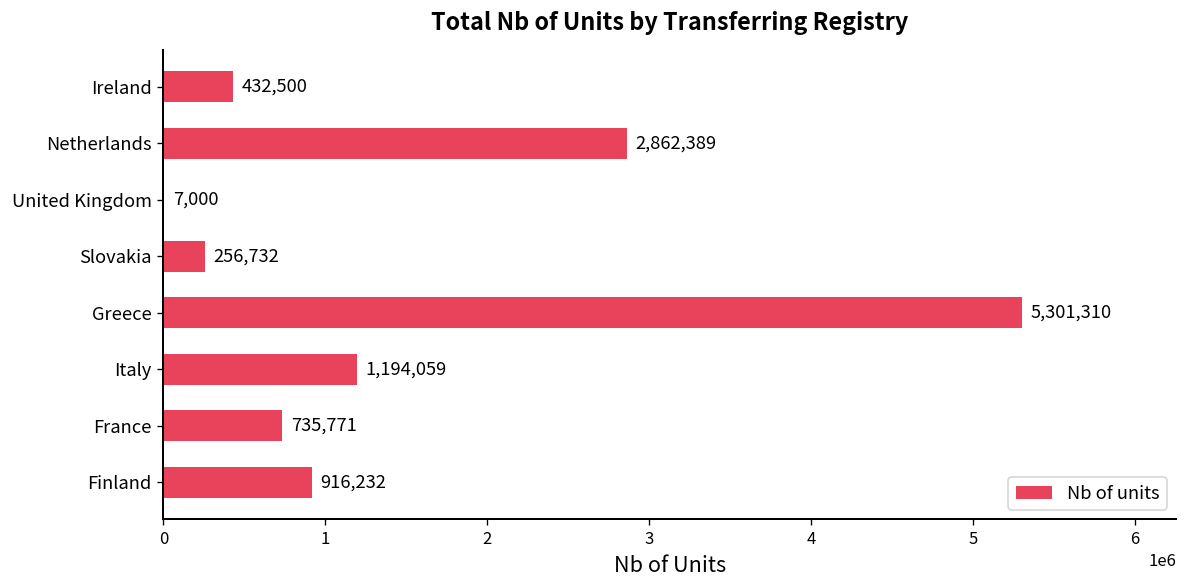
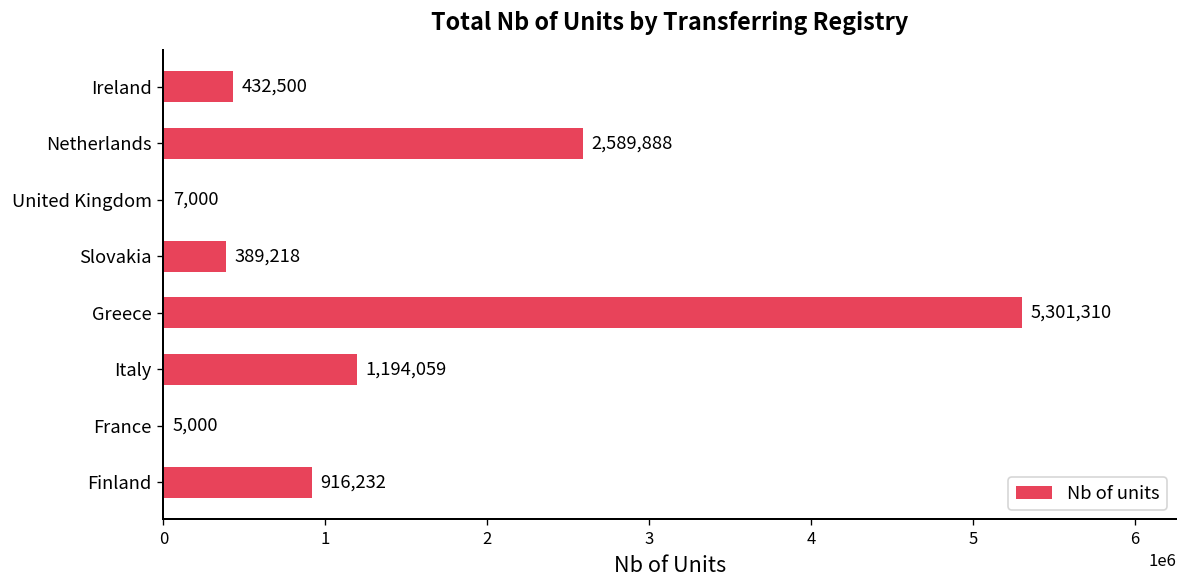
Netherlands: 2,862,389 -> 2,589,888
Slovakia: 256,732 -> 389,218
France: 735,771 -> 5,000
